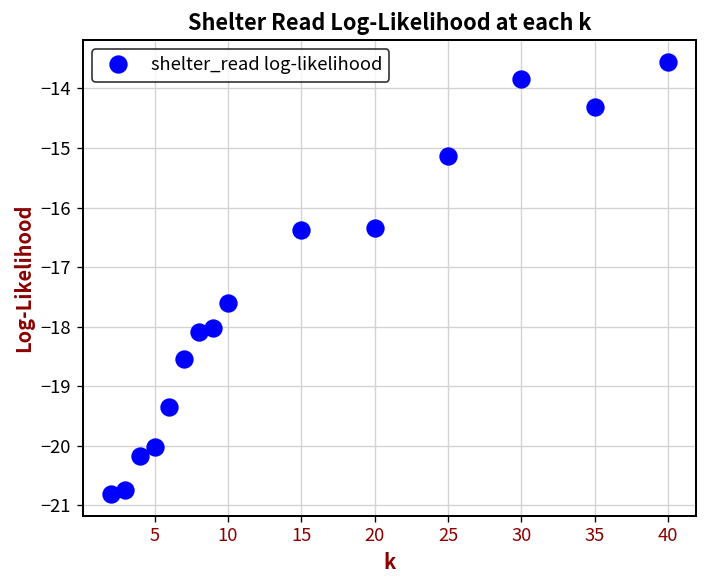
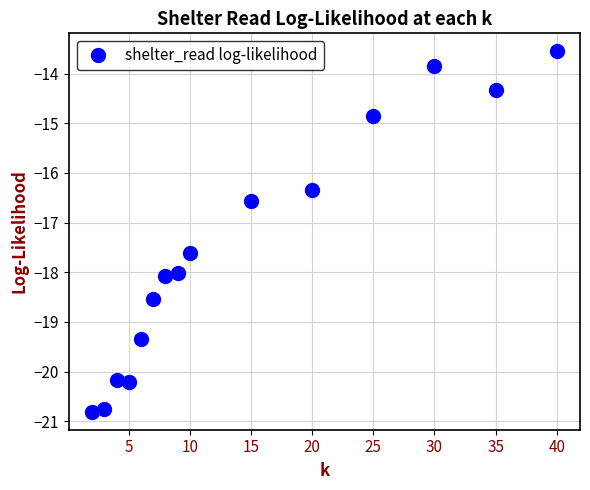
5: -20.0 -> -20.2
15: -16.4 -> -16.6
25: -15.1 -> -14.9
